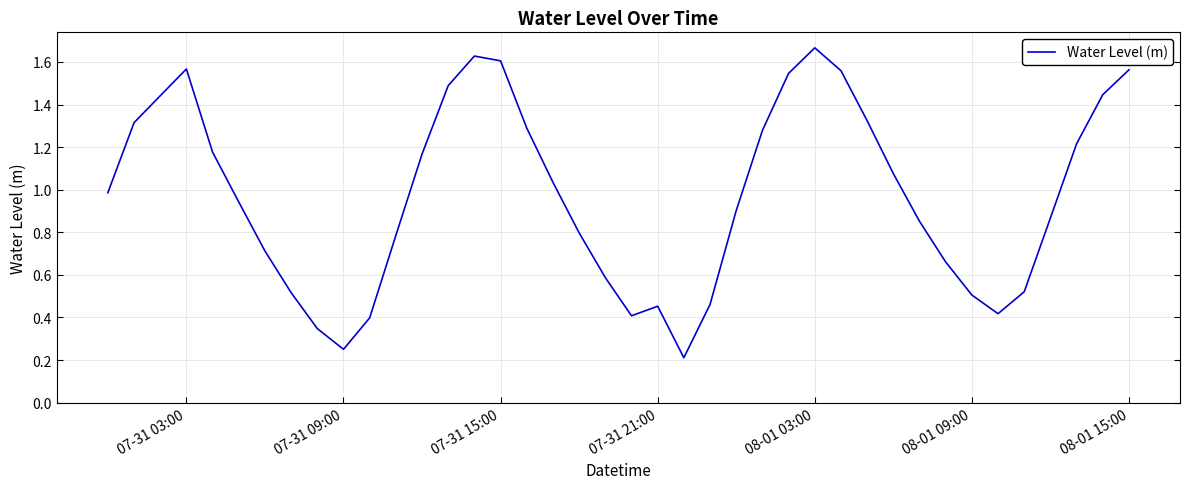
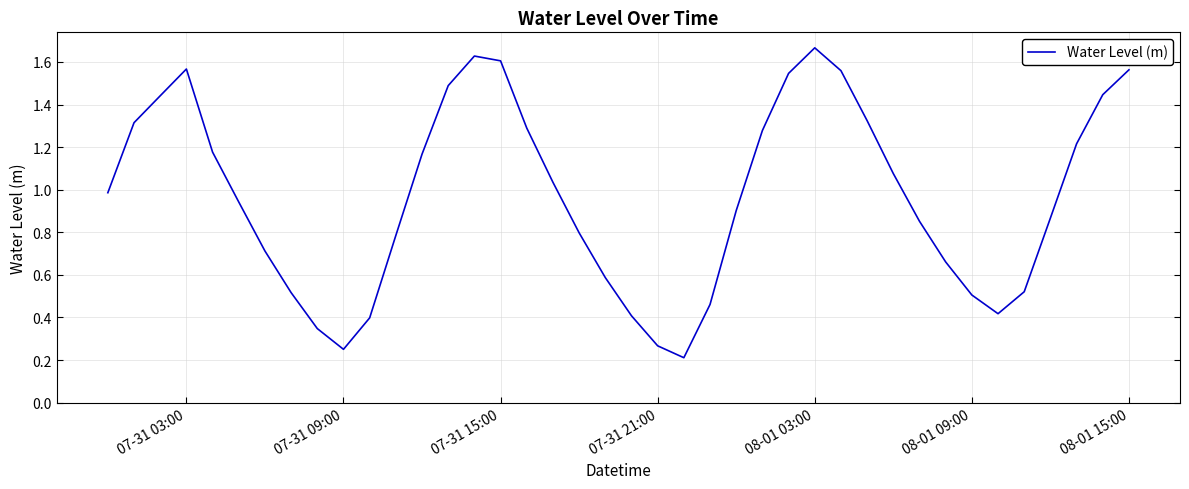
07-31 21:00: 0.45 -> 0.27
